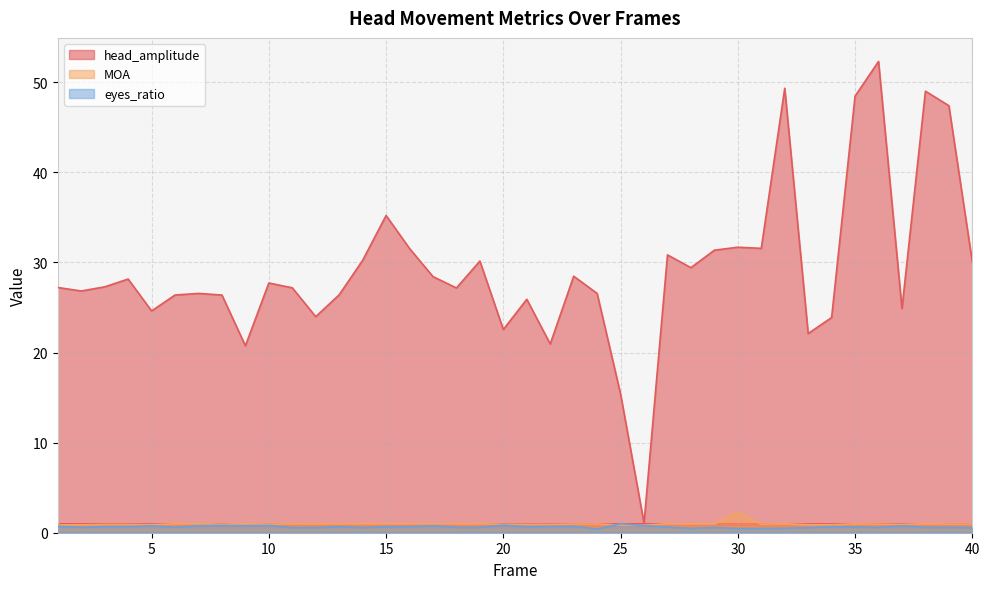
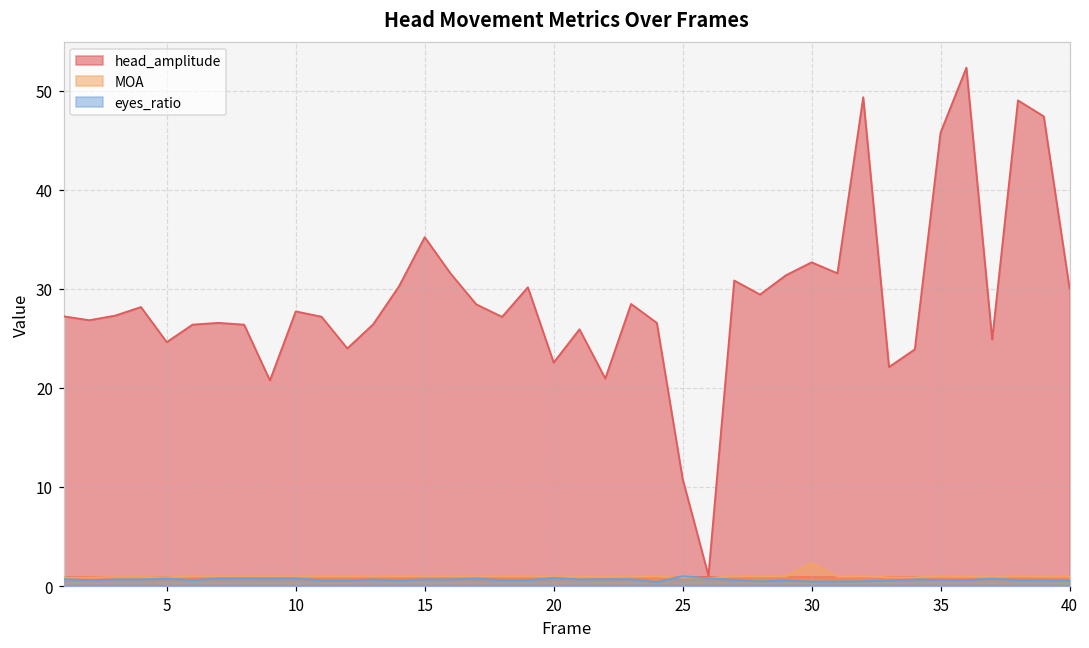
head_amplitude, 25: 15 -> 11
head_amplitude, 30: 32 -> 33
head_amplitude, 35: 48 -> 46
